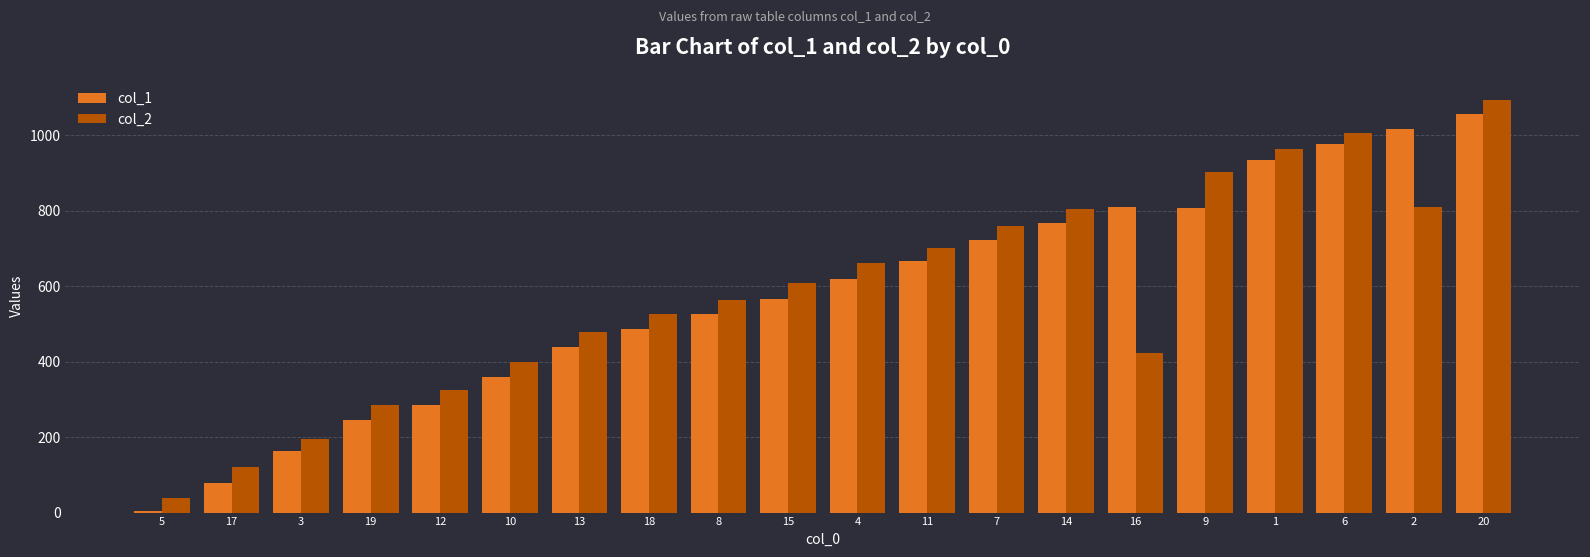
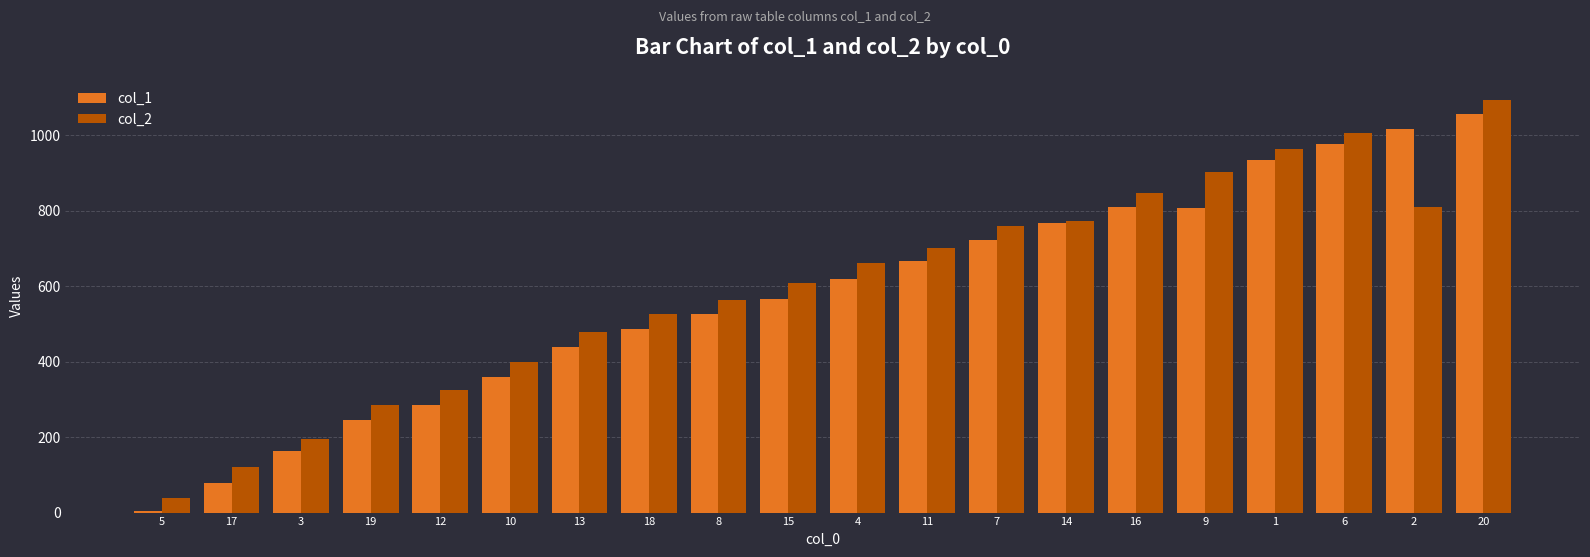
col_2, 14: 810 -> 770
col_2, 16: 420 -> 850
